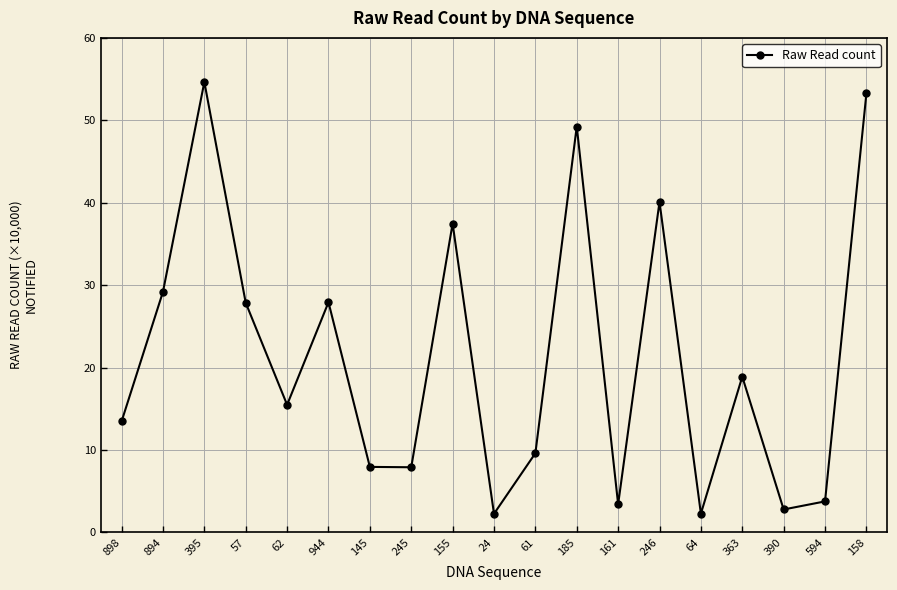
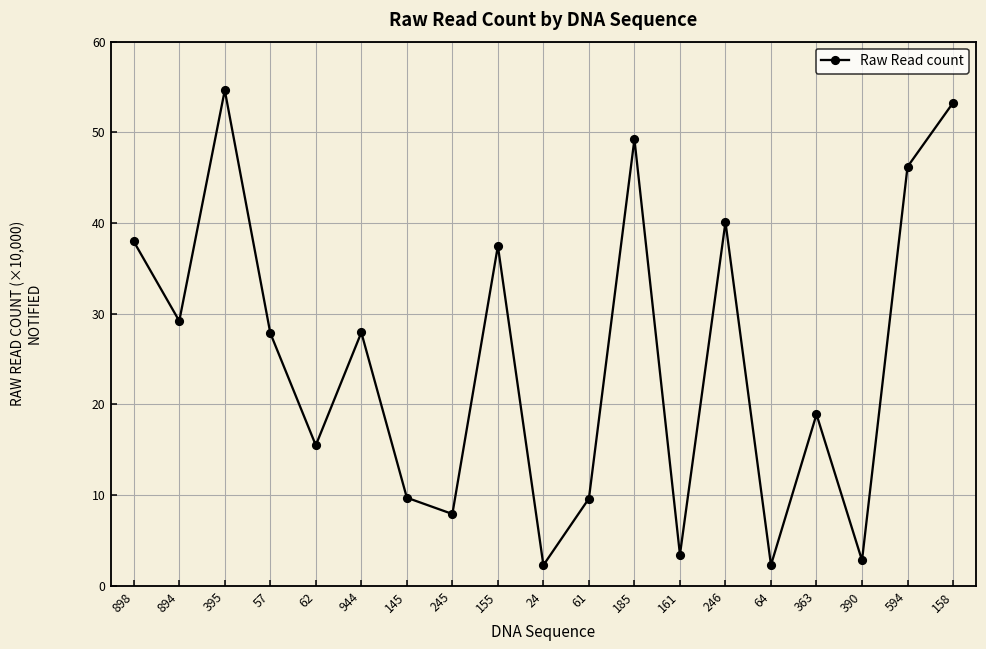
898: 13 -> 38
145: 8 -> 10
594: 4 -> 46
